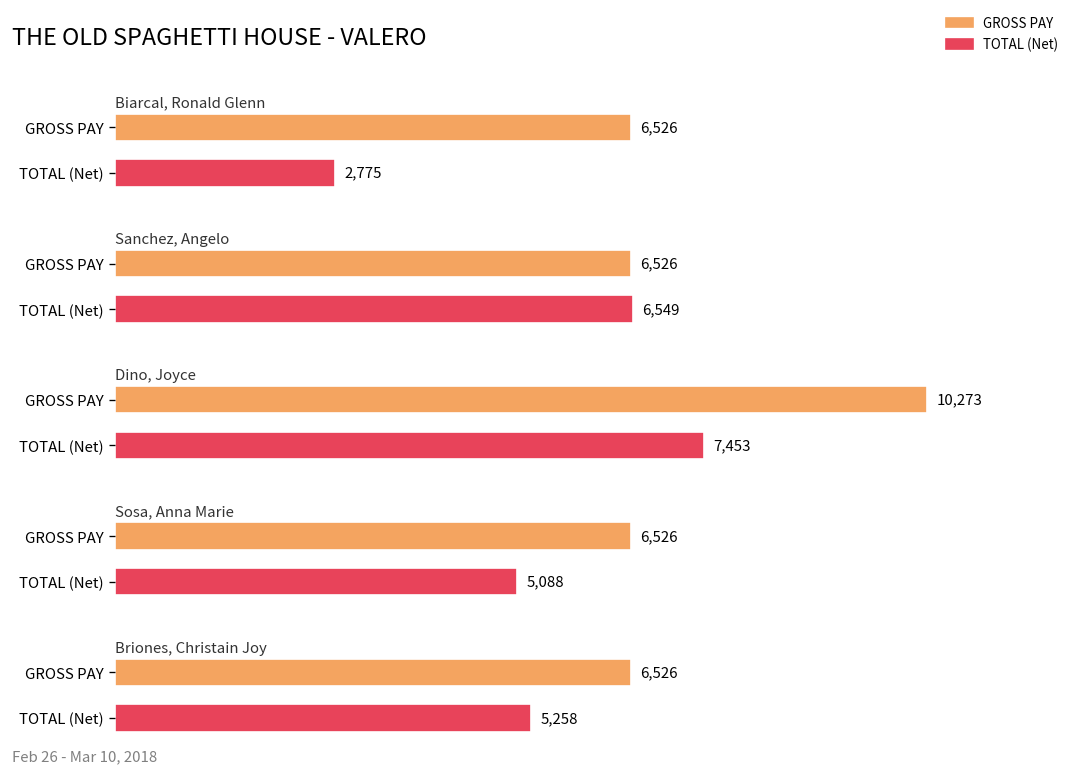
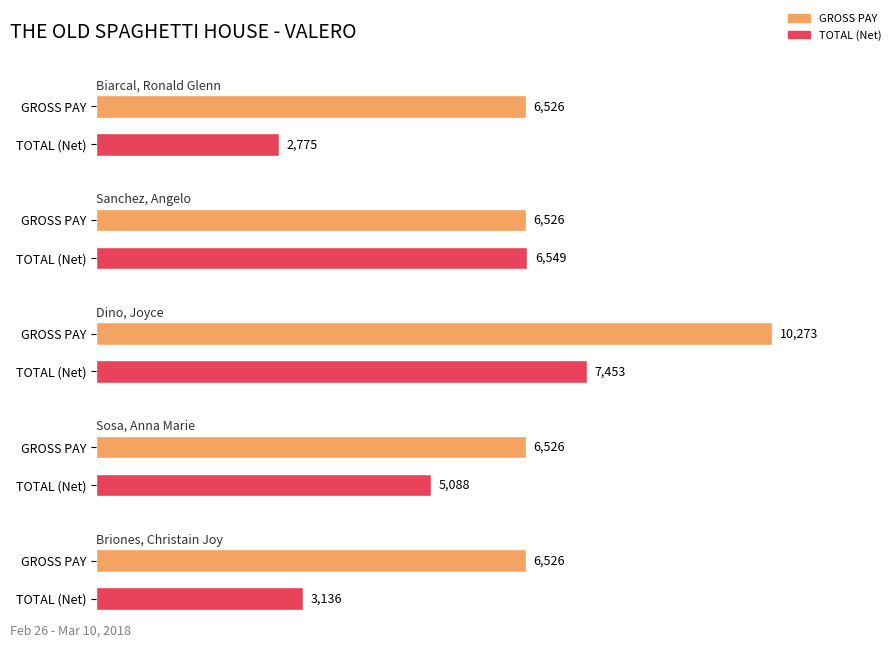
Briones, Christain Joy, TOTAL (Net): 5,258 -> 3,136
